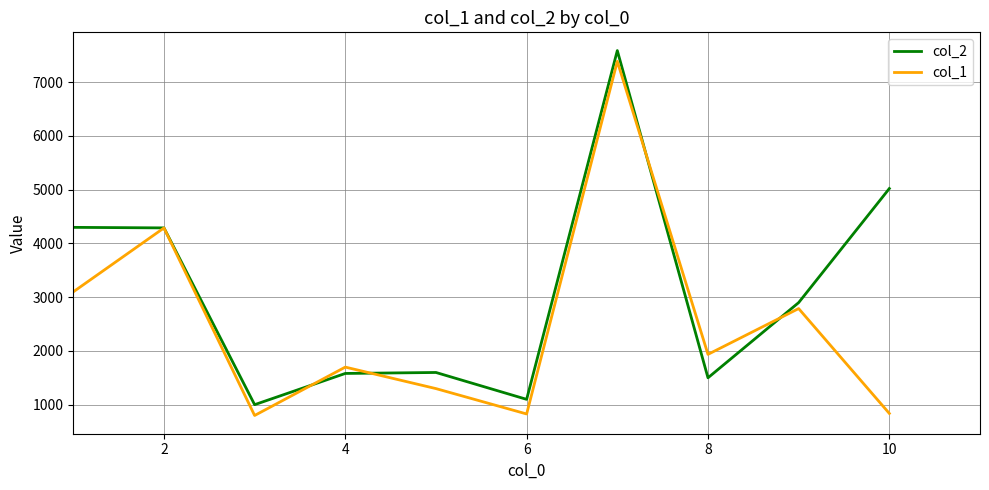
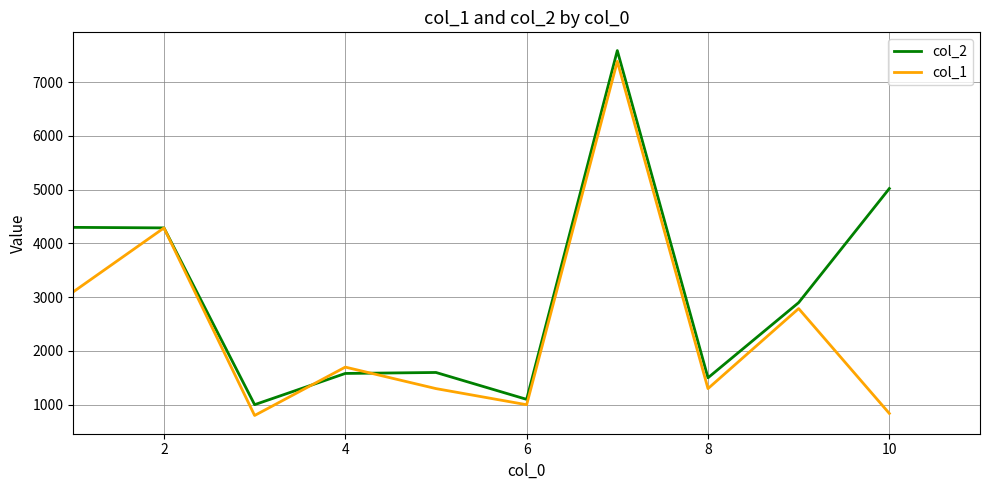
col_1, 6: 800 -> 1000
col_1, 8: 1900 -> 1300
